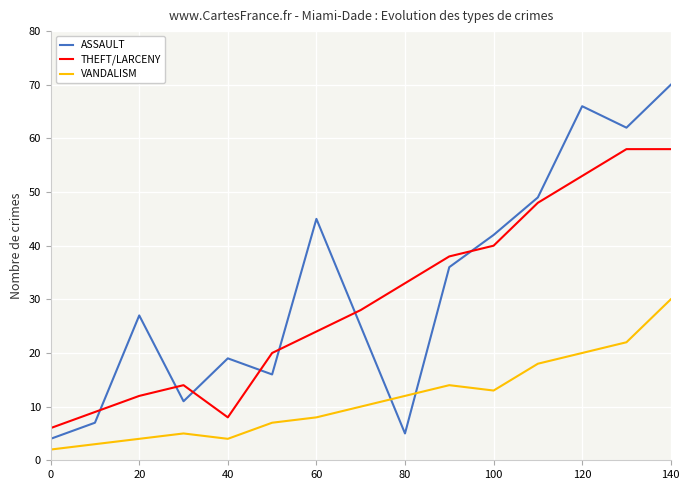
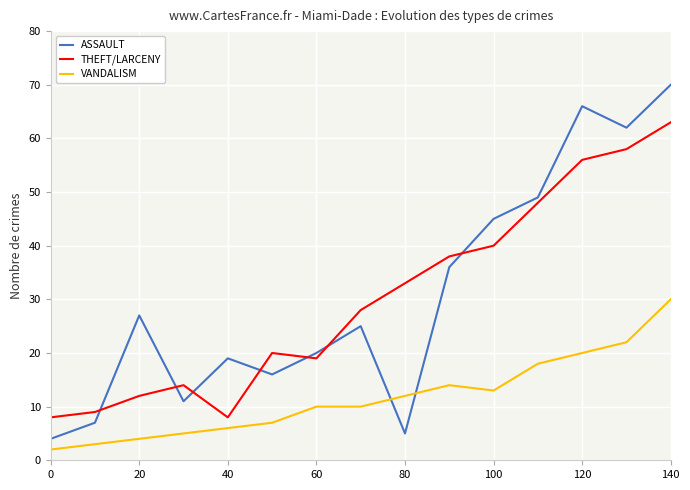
THEFT/LARCENY, 0: 6 -> 8
VANDALISM, 40: 4 -> 6
ASSAULT, 60: 45 -> 20
THEFT/LARCENY, 60: 24 -> 19
VANDALISM, 60: 8 -> 10
ASSAULT, 100: 42 -> 45
THEFT/LARCENY, 120: 53 -> 56
THEFT/LARCENY, 140: 58 -> 63
